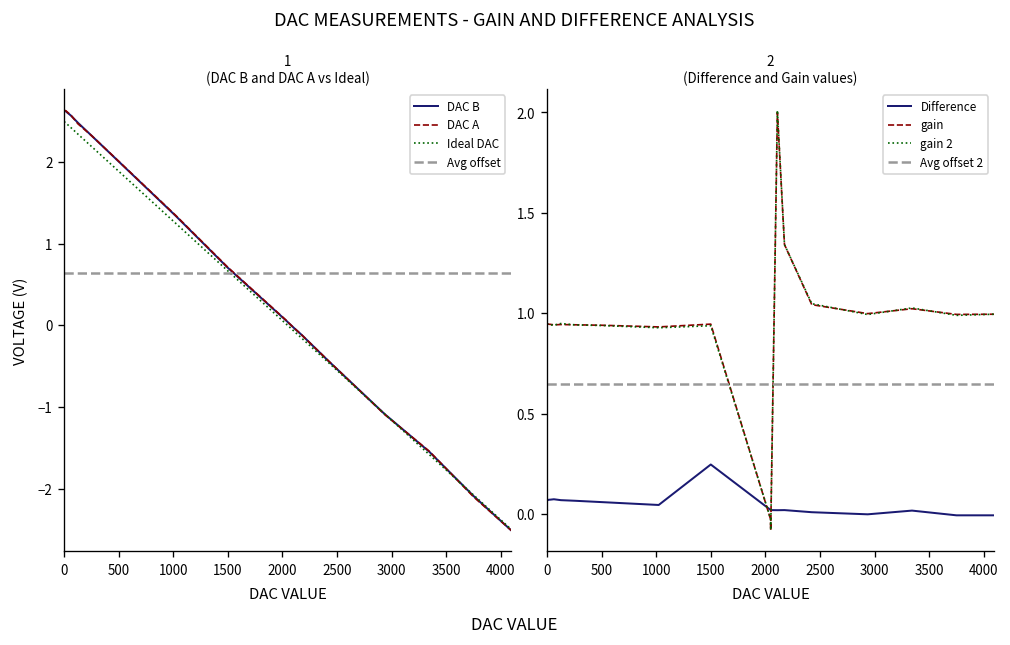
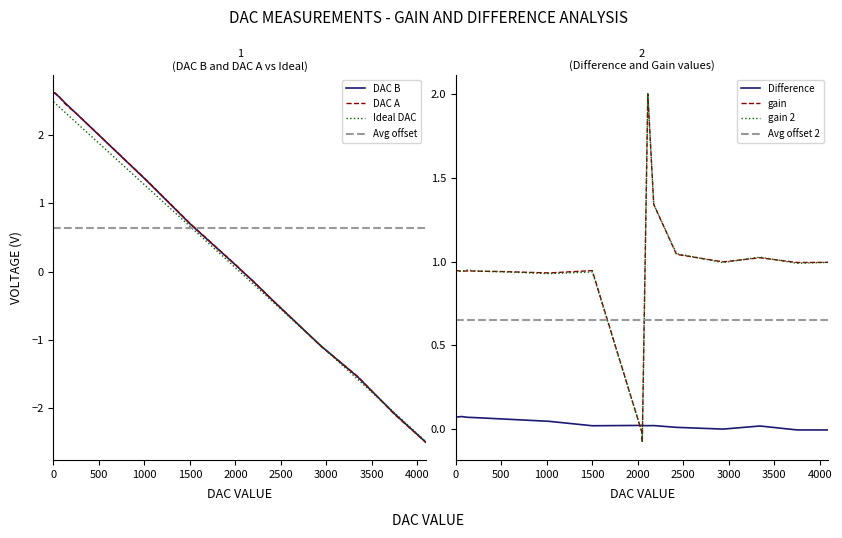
2 (Difference and Gain values), Difference, 1500: 0.25 -> 0.02
